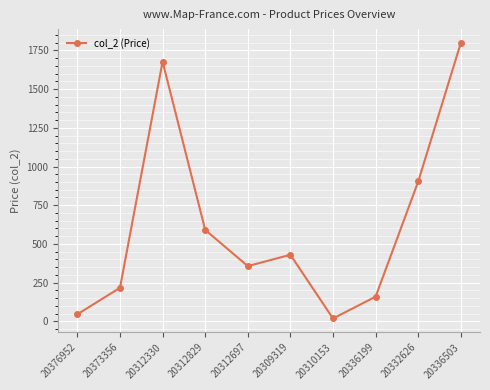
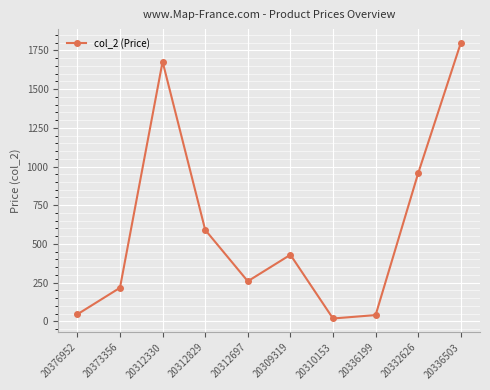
20312697: 360 -> 260
20336199: 160 -> 40
20332626: 900 -> 960
